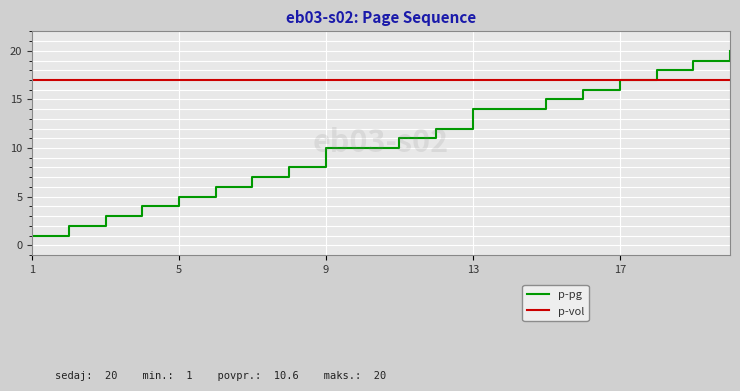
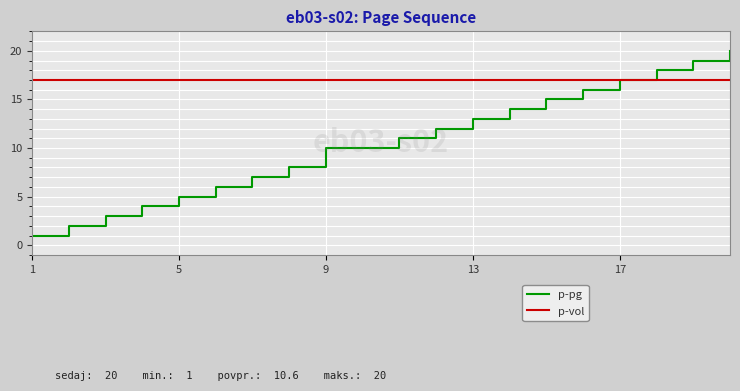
p-pg, 13: 14 -> 13
